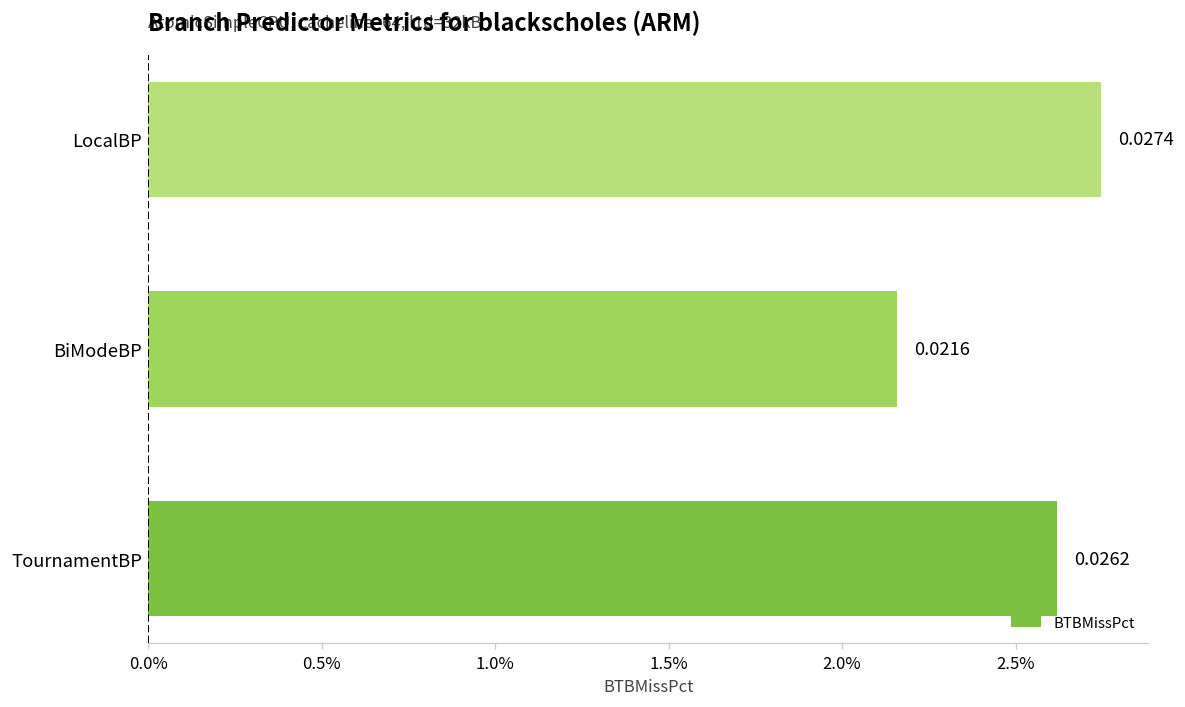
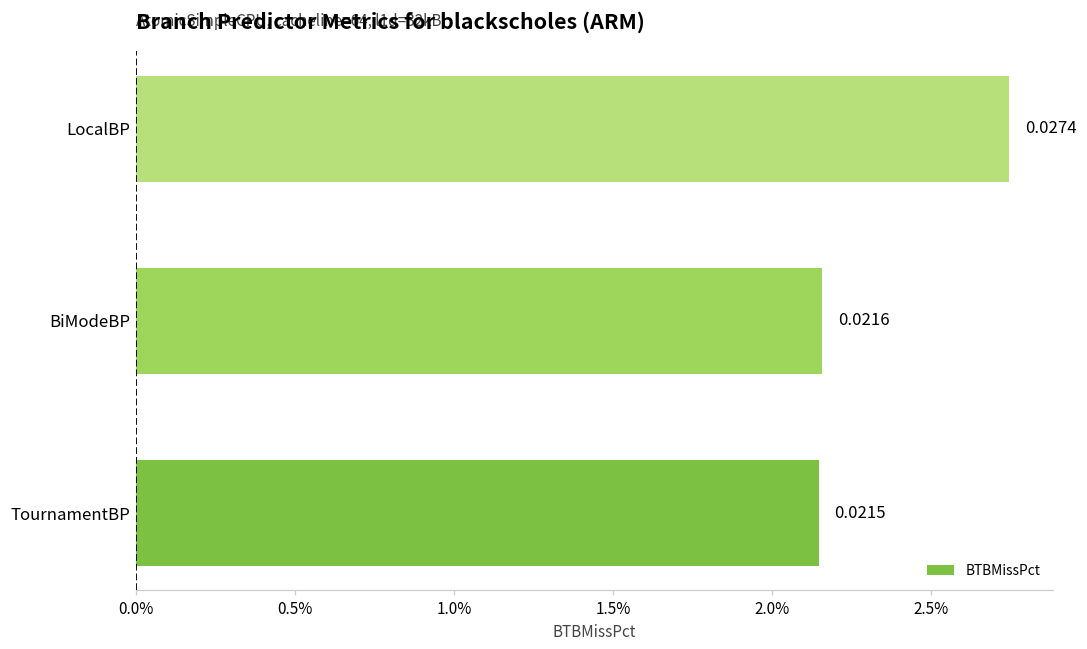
TournamentBP: 0.0262 -> 0.0215
